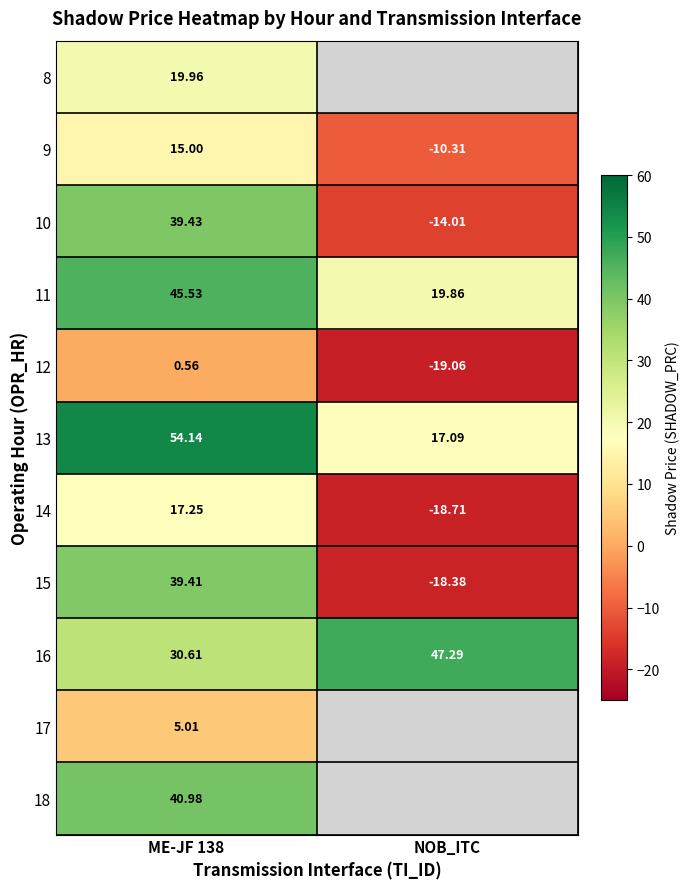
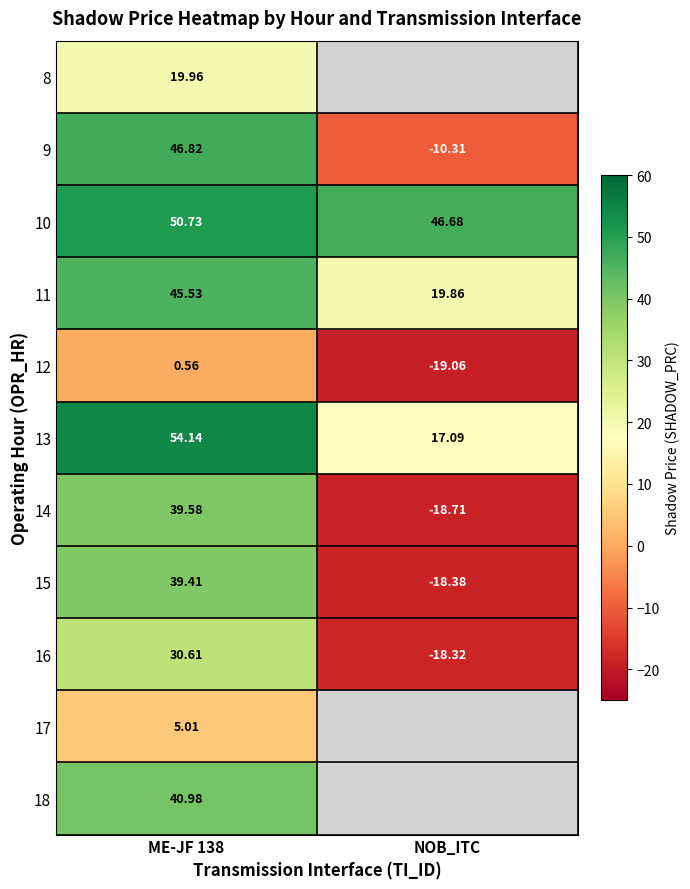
9, ME-JF 138: 15.00 -> 46.82
10, ME-JF 138: 39.43 -> 50.73
10, NOB_ITC: -14.01 -> 46.68
14, ME-JF 138: 17.25 -> 39.58
16, NOB_ITC: 47.29 -> -18.32
